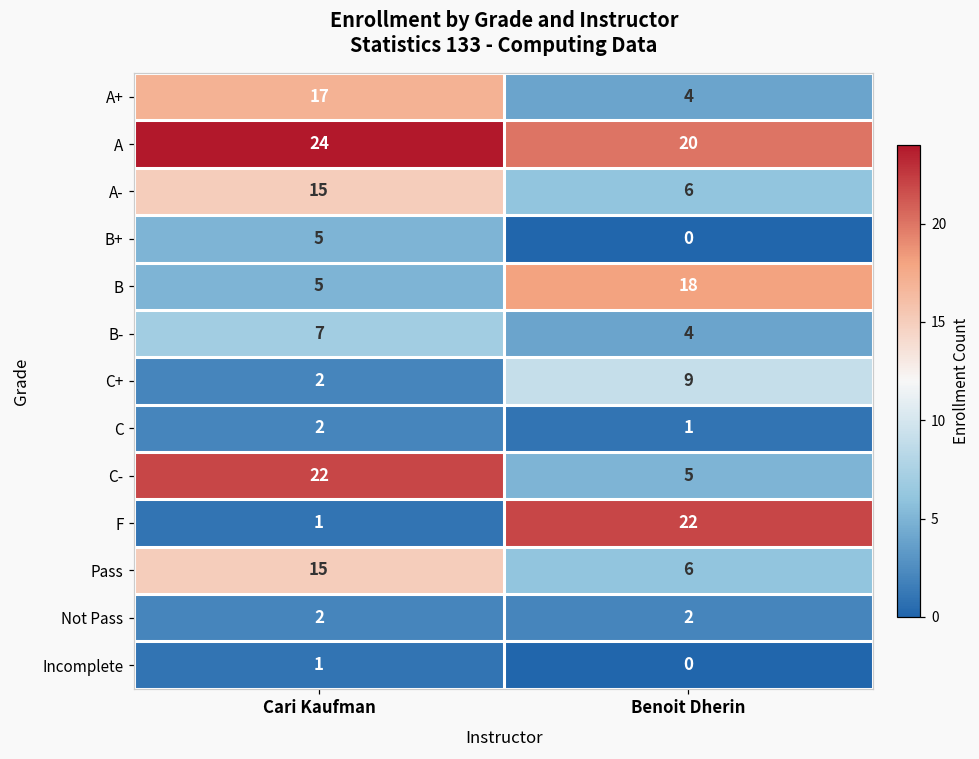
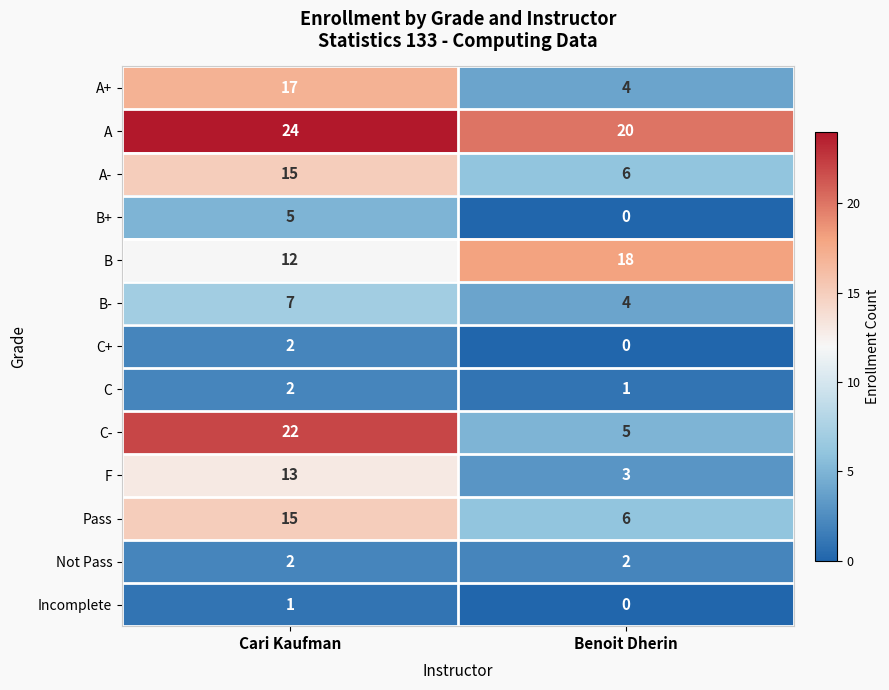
B, Cari Kaufman: 5 -> 12
C+, Benoit Dherin: 9 -> 0
F, Cari Kaufman: 1 -> 13
F, Benoit Dherin: 22 -> 3
